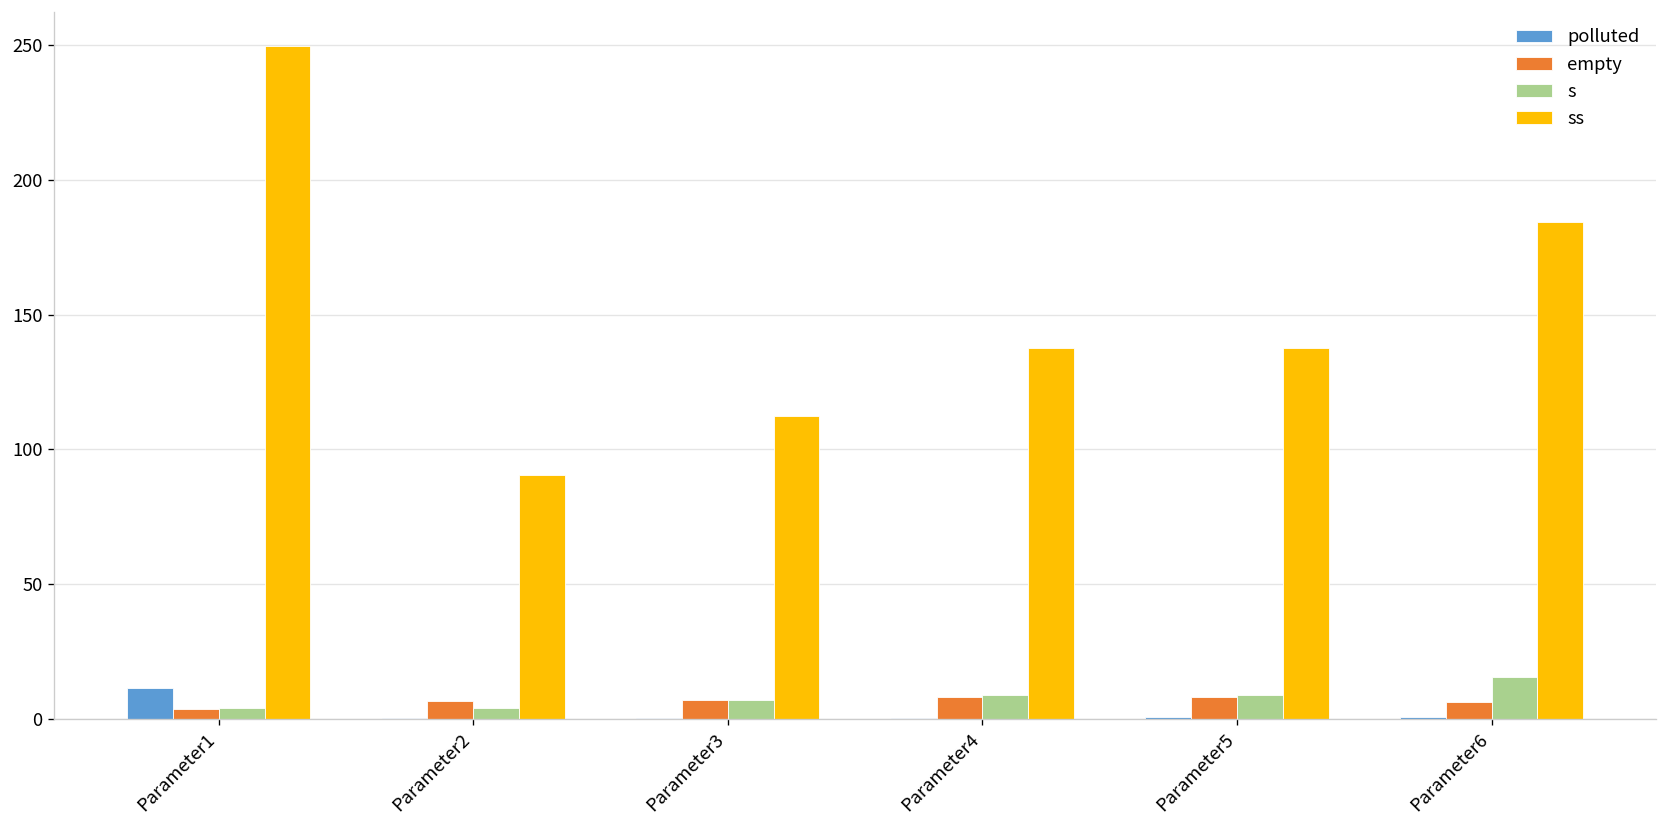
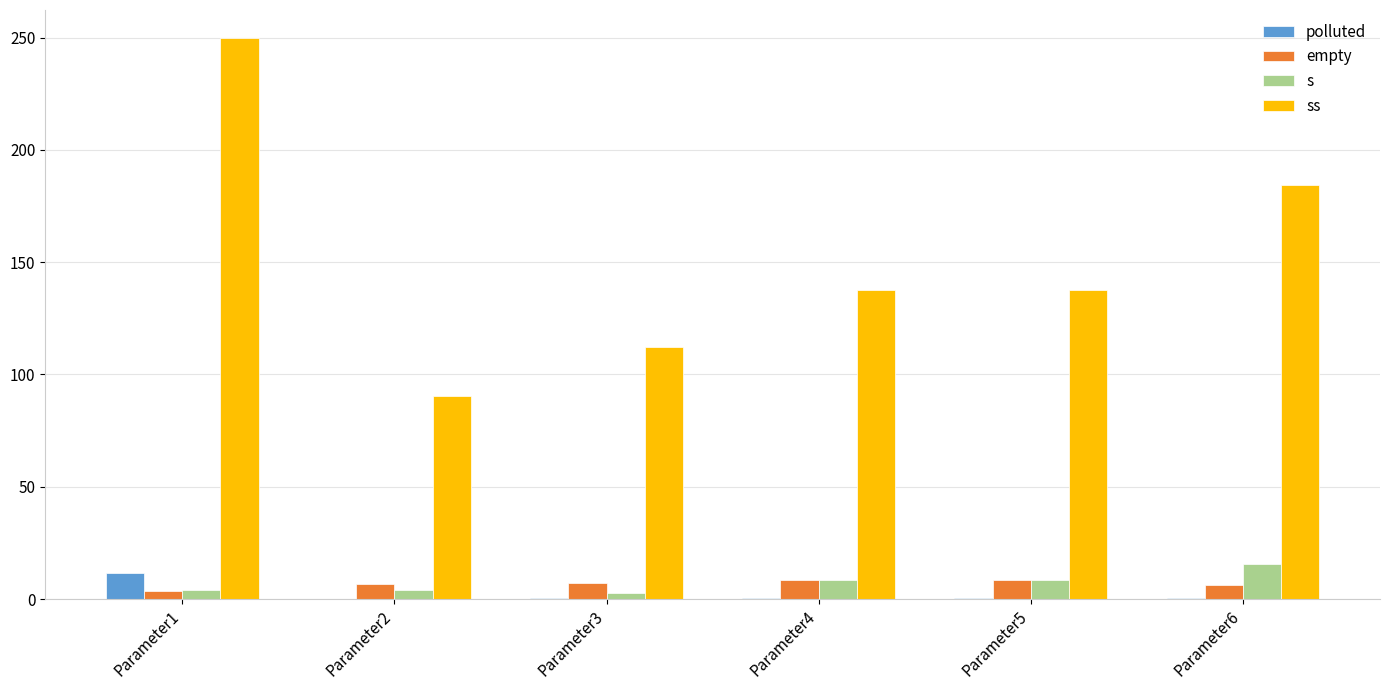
s, Parameter3: 7 -> 3
